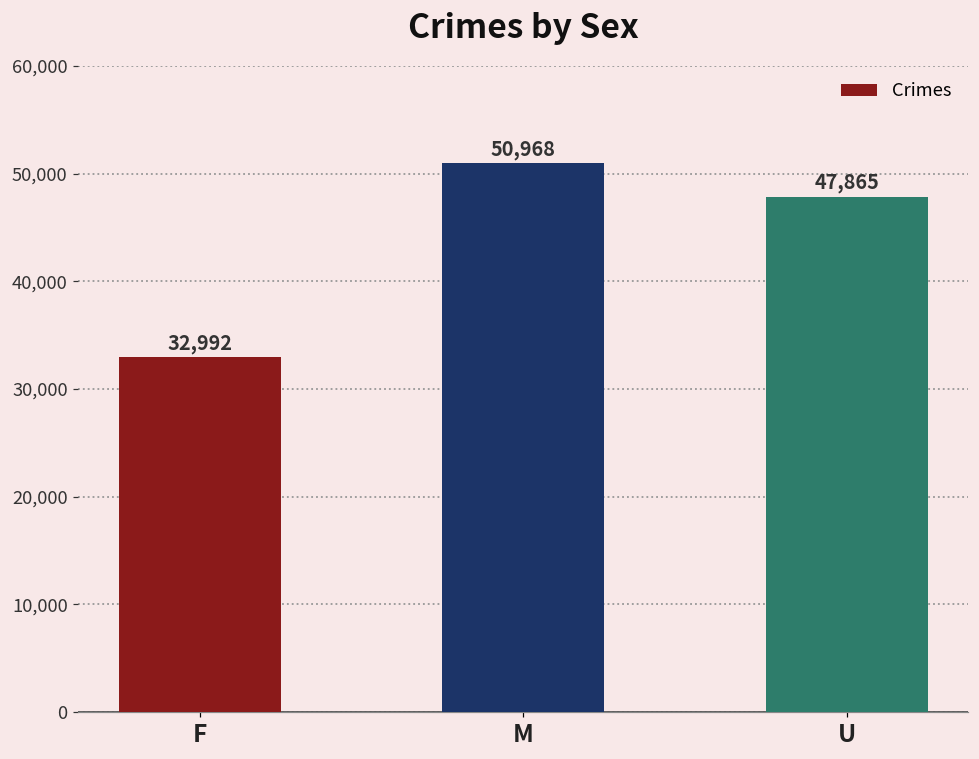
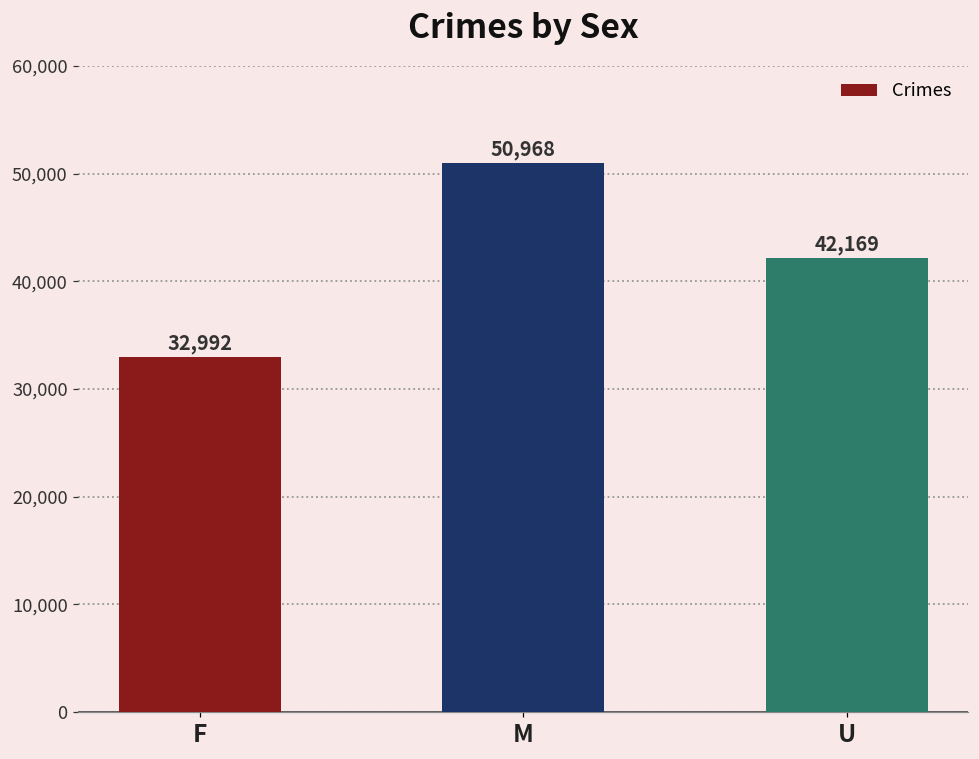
U: 47,865 -> 42,169
